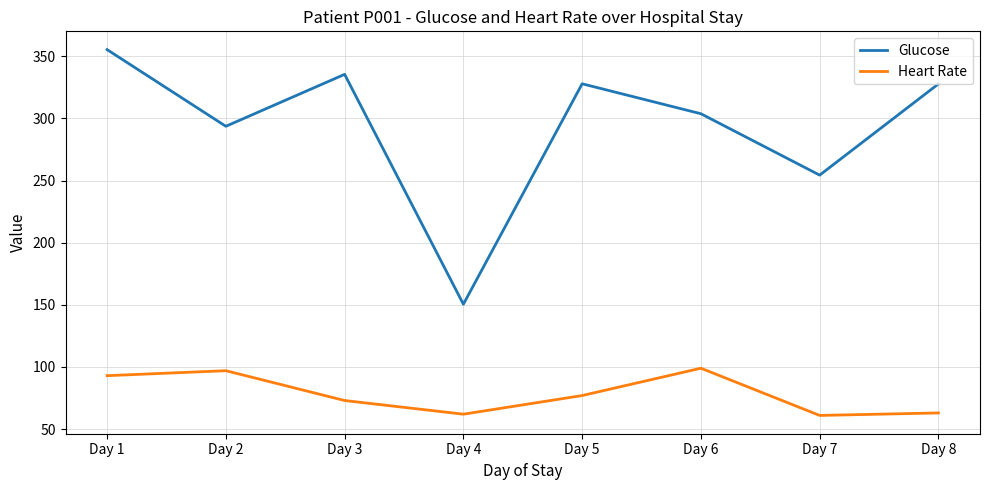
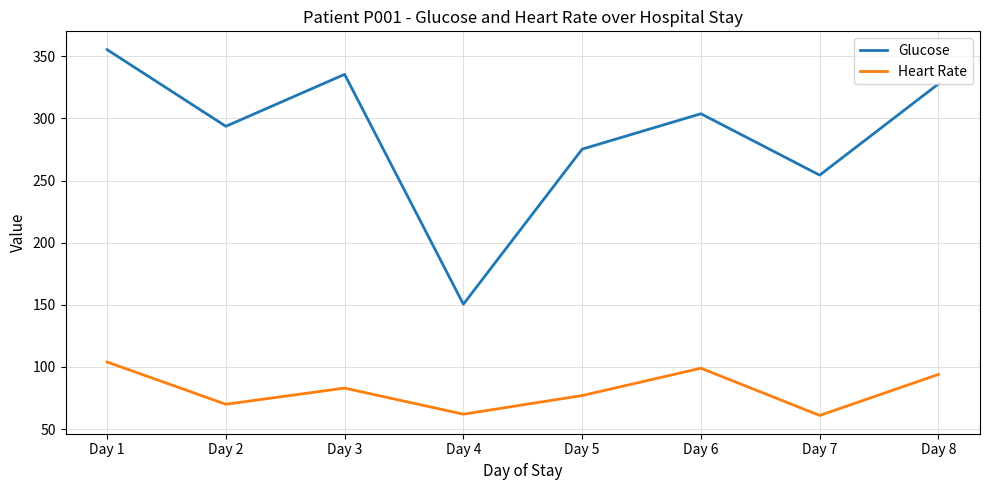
Heart Rate, Day 1: 93 -> 104
Heart Rate, Day 2: 97 -> 70
Heart Rate, Day 3: 73 -> 83
Glucose, Day 5: 328 -> 275
Heart Rate, Day 8: 63 -> 94
